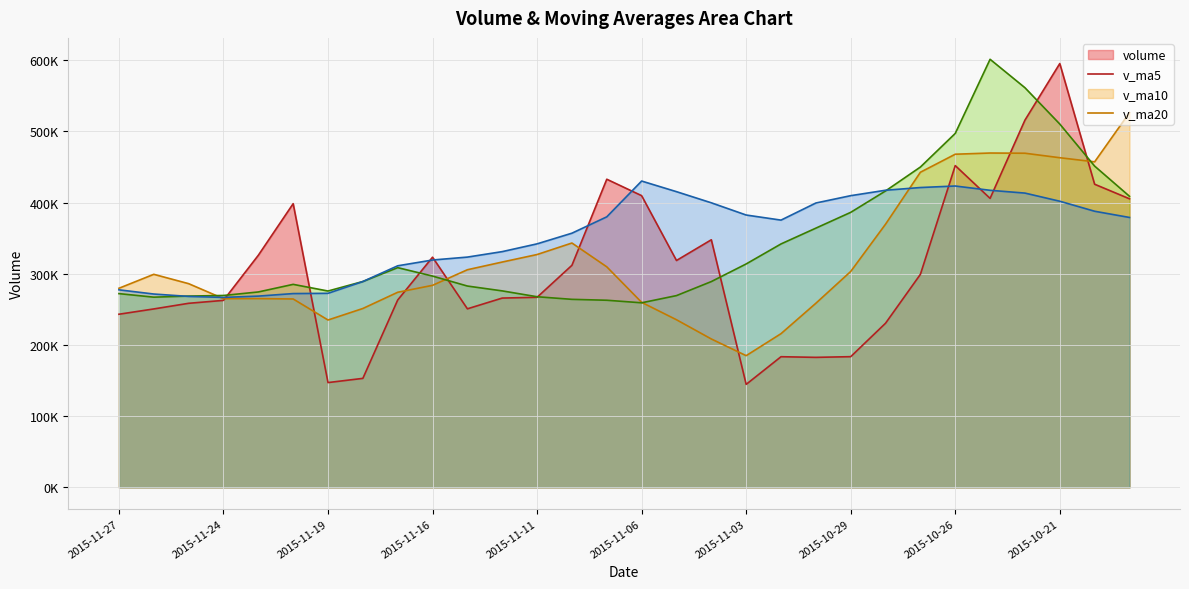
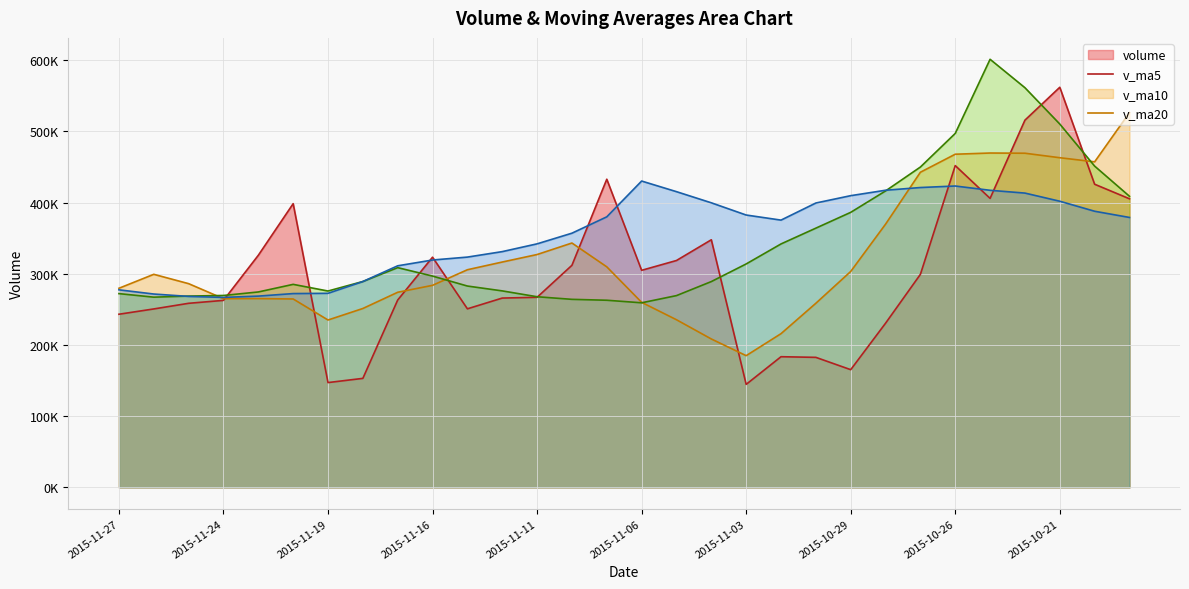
volume, 2015-11-06: 410000 -> 300000
volume, 2015-10-29: 180000 -> 170000
volume, 2015-10-21: 600000 -> 560000
